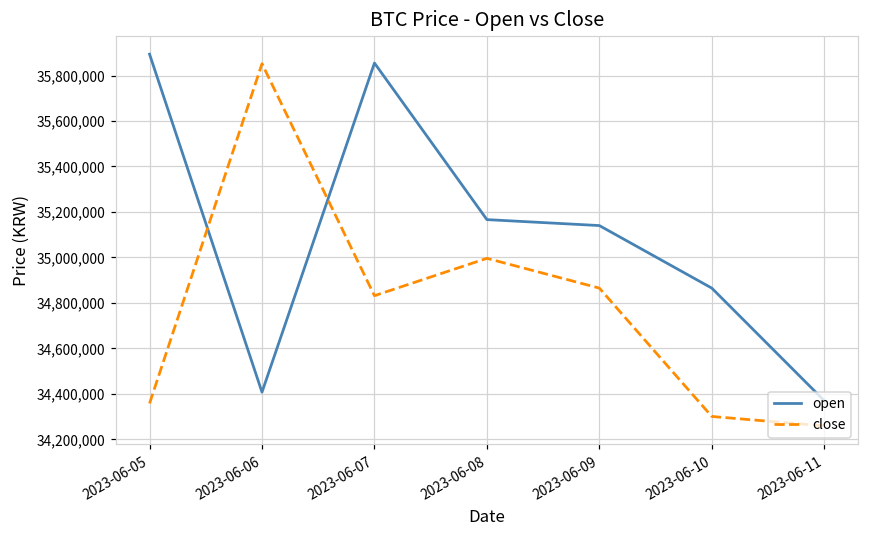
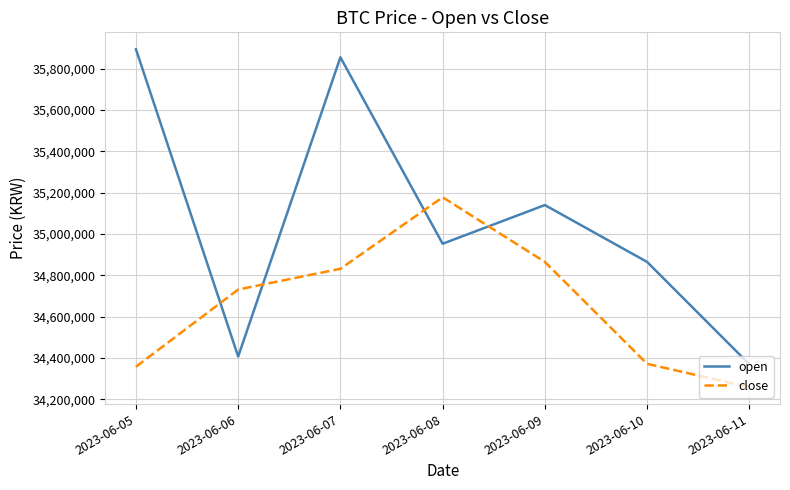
close, 2023-06-06: 35,850,000 -> 34,730,000
open, 2023-06-08: 35,170,000 -> 34,950,000
close, 2023-06-08: 35,000,000 -> 35,180,000
close, 2023-06-10: 34,300,000 -> 34,370,000
